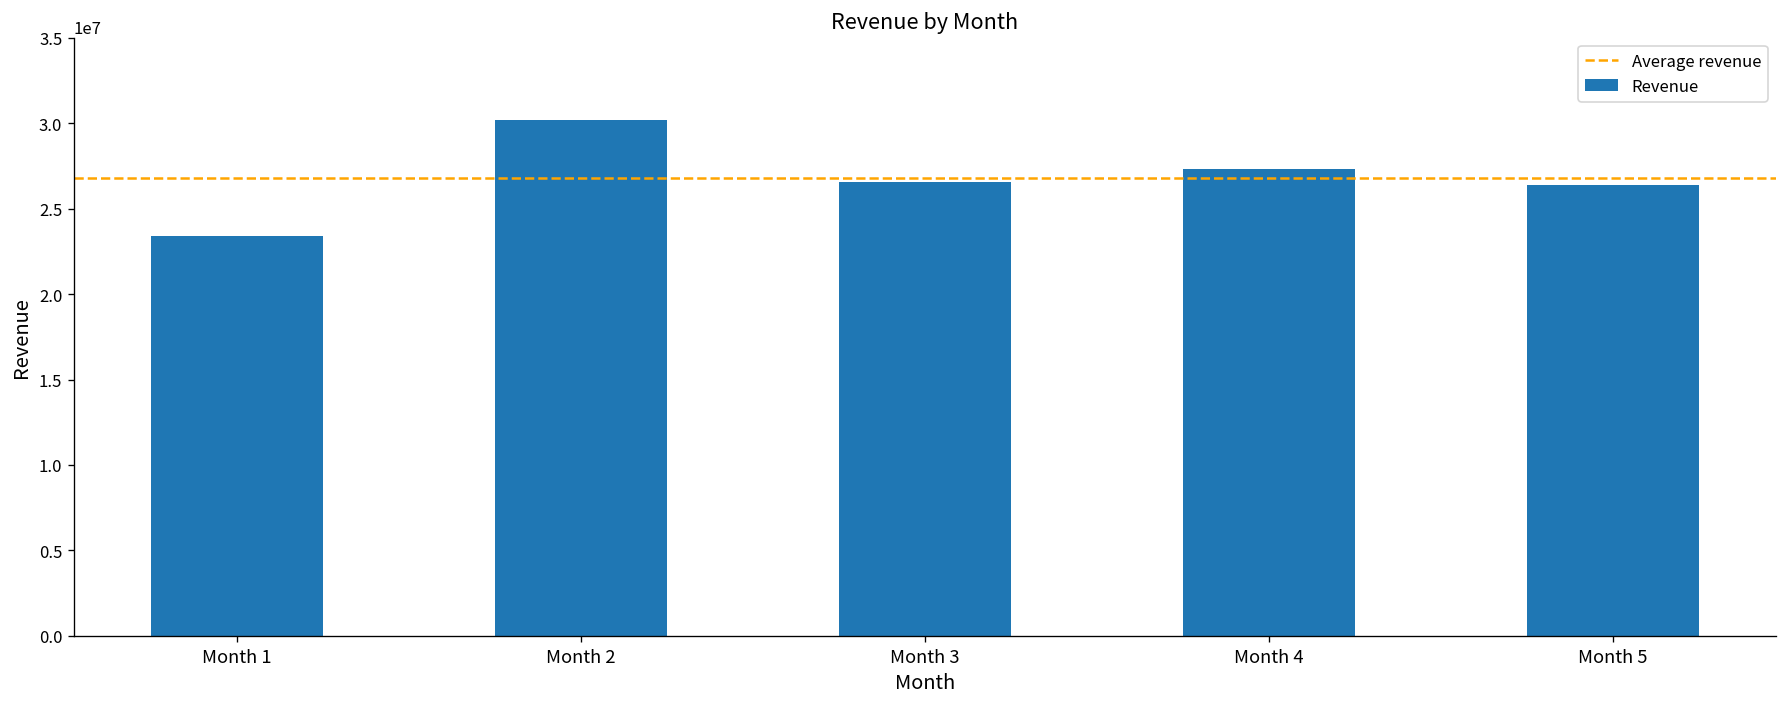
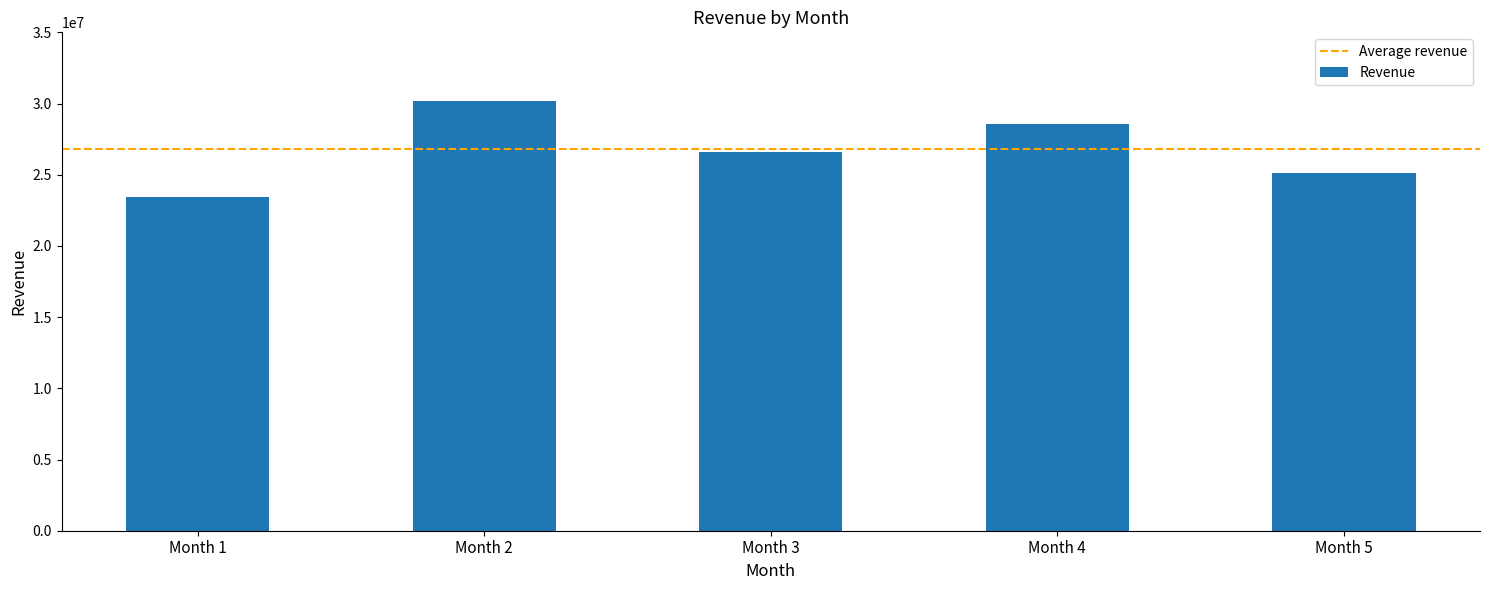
Month 4: 27300000 -> 28600000
Month 5: 26400000 -> 25100000
